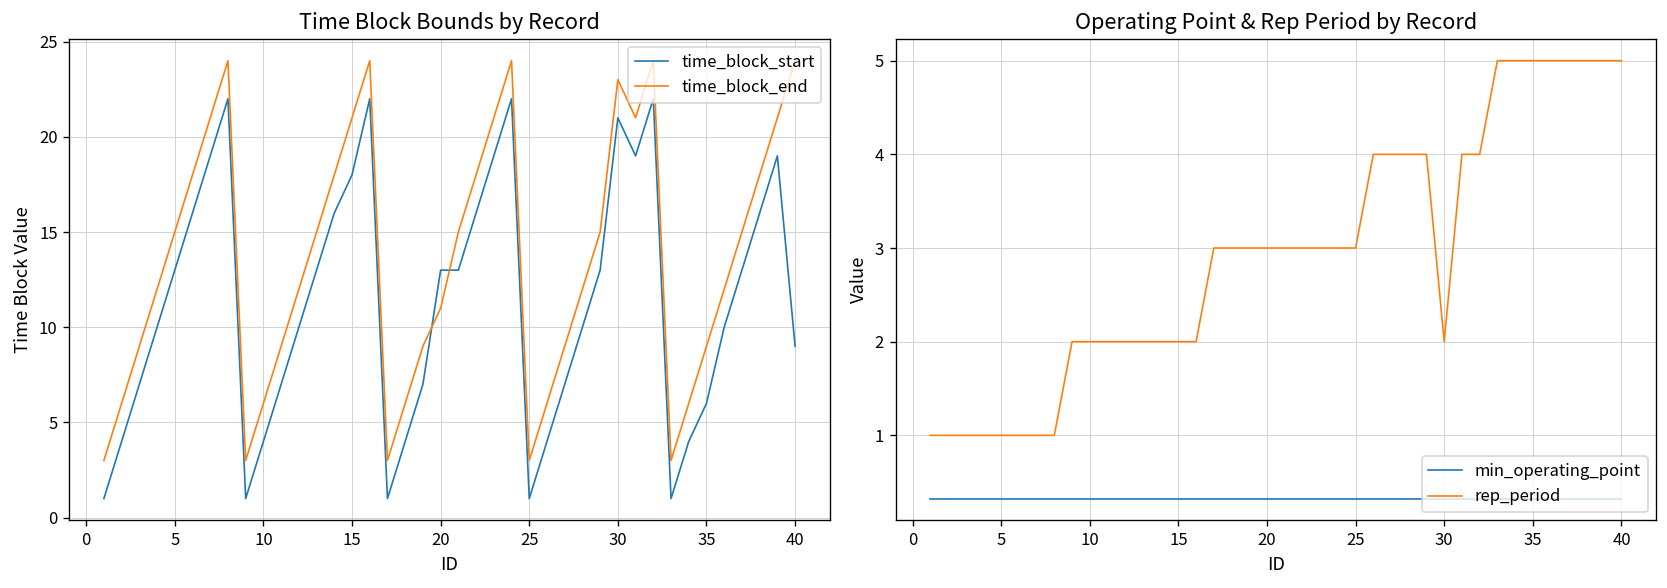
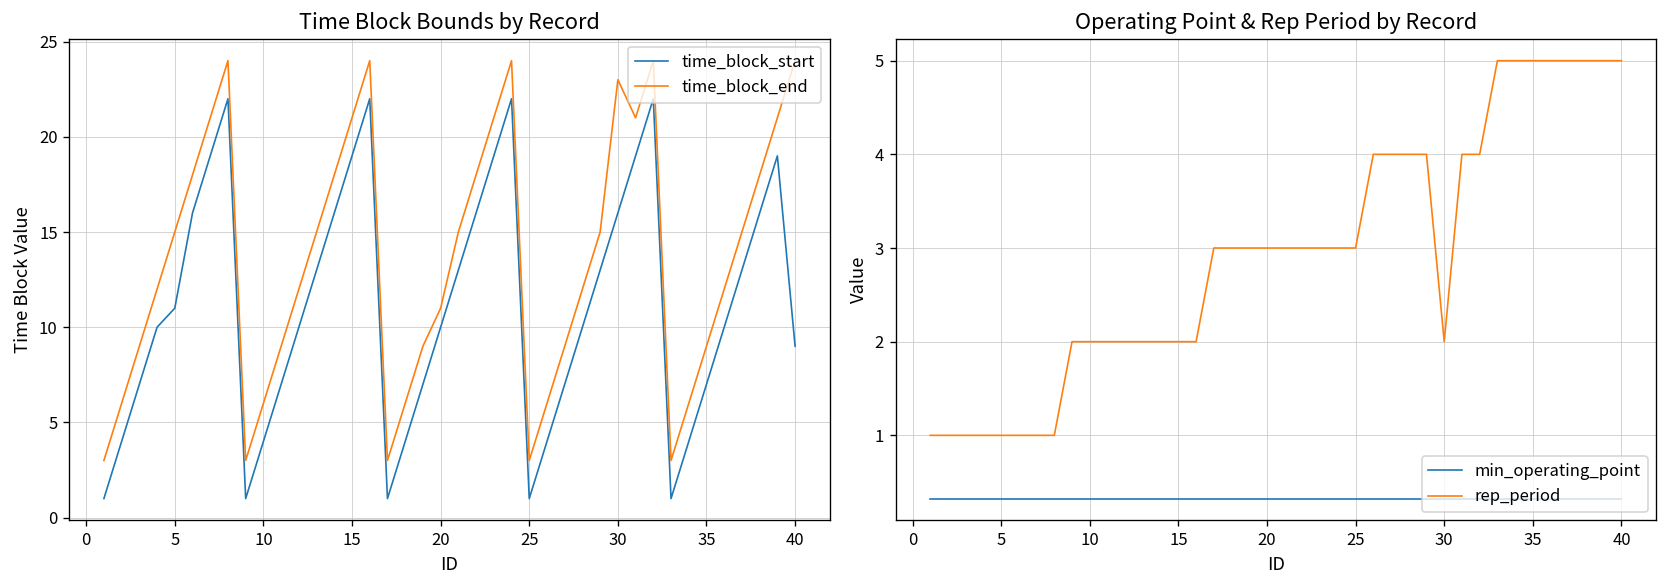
Time Block Bounds by Record, time_block_start, 5: 13 -> 11
Time Block Bounds by Record, time_block_start, 15: 18 -> 19
Time Block Bounds by Record, time_block_start, 20: 13 -> 10
Time Block Bounds by Record, time_block_start, 30: 21 -> 16
Time Block Bounds by Record, time_block_start, 35: 6 -> 7
